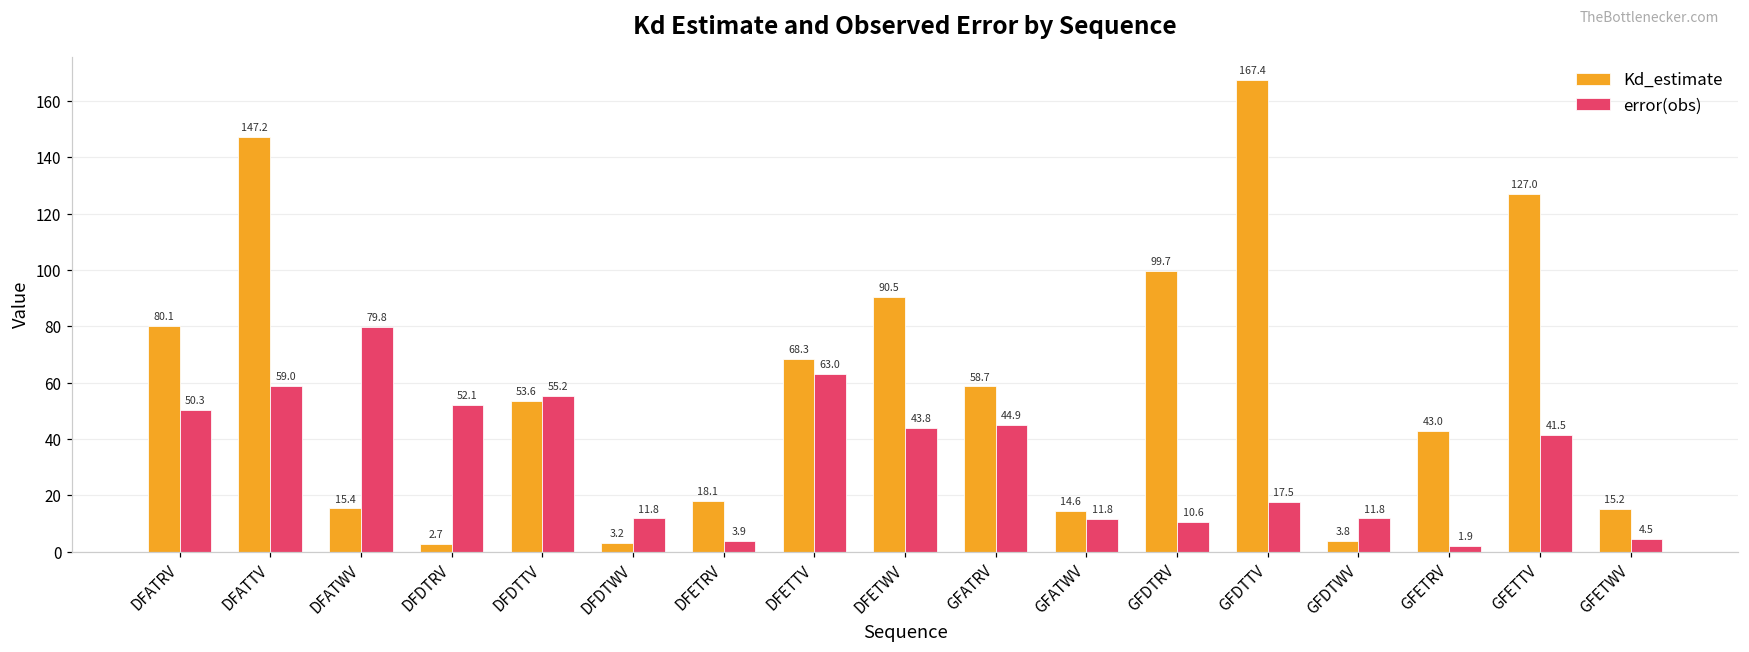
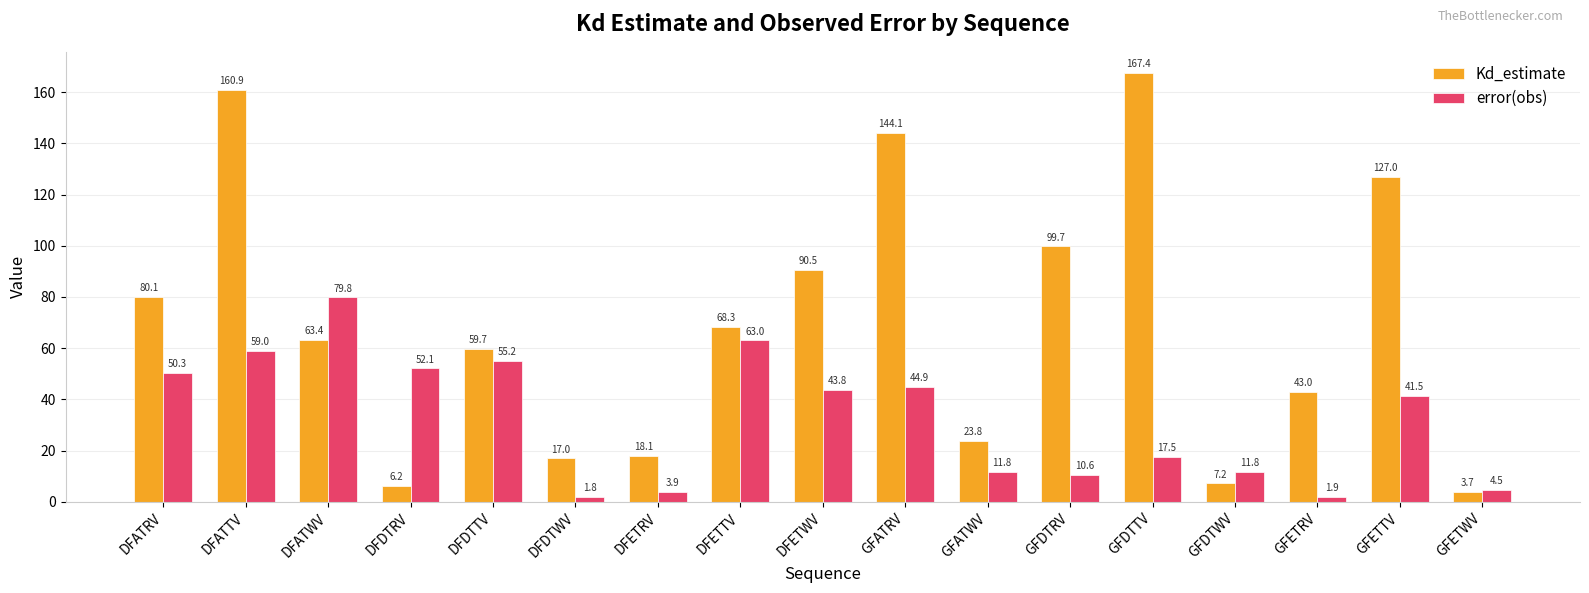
Kd_estimate, DFATTV: 147.2 -> 160.9
Kd_estimate, DFATWV: 15.4 -> 63.4
Kd_estimate, DFDTRV: 2.7 -> 6.2
Kd_estimate, DFDTTV: 53.6 -> 59.7
Kd_estimate, DFDTWV: 3.2 -> 17.0
error(obs), DFDTWV: 11.8 -> 1.8
Kd_estimate, GFATRV: 58.7 -> 144.1
Kd_estimate, GFATWV: 14.6 -> 23.8
Kd_estimate, GFDTWV: 3.8 -> 7.2
Kd_estimate, GFETWV: 15.2 -> 3.7
